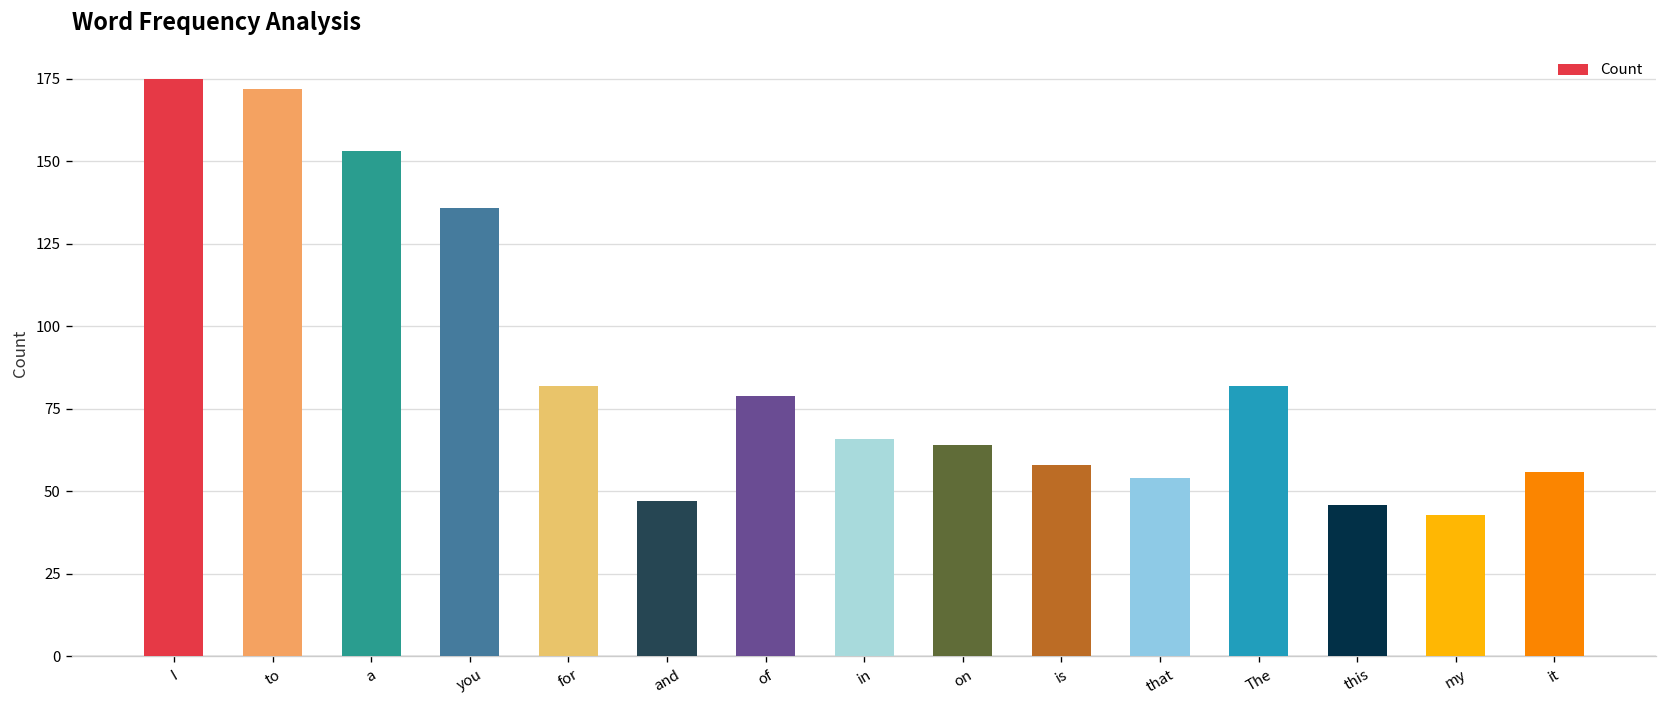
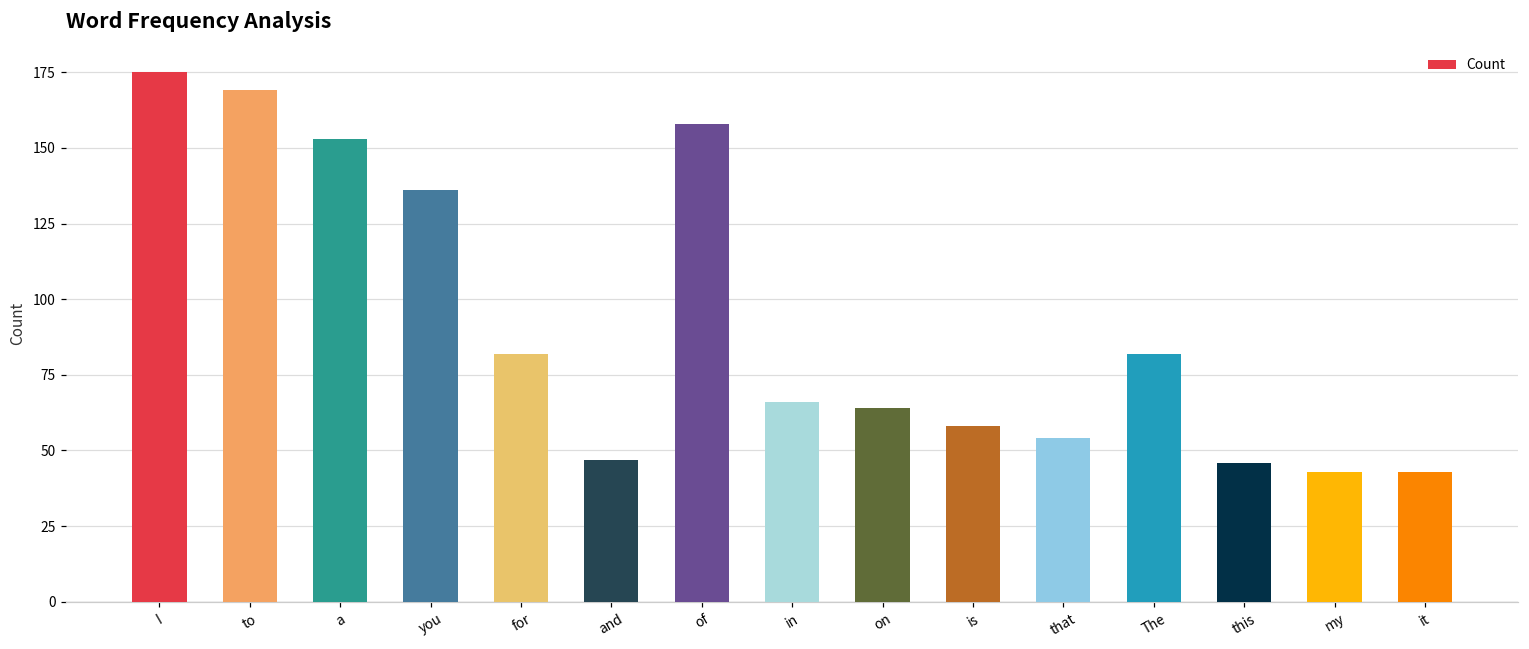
to: 172 -> 169
of: 79 -> 158
it: 56 -> 43
